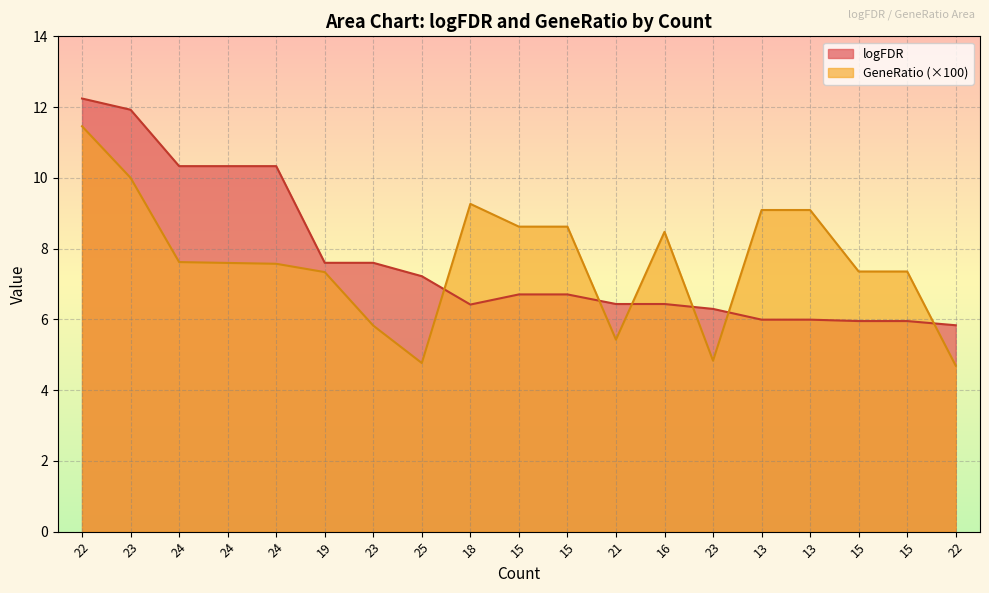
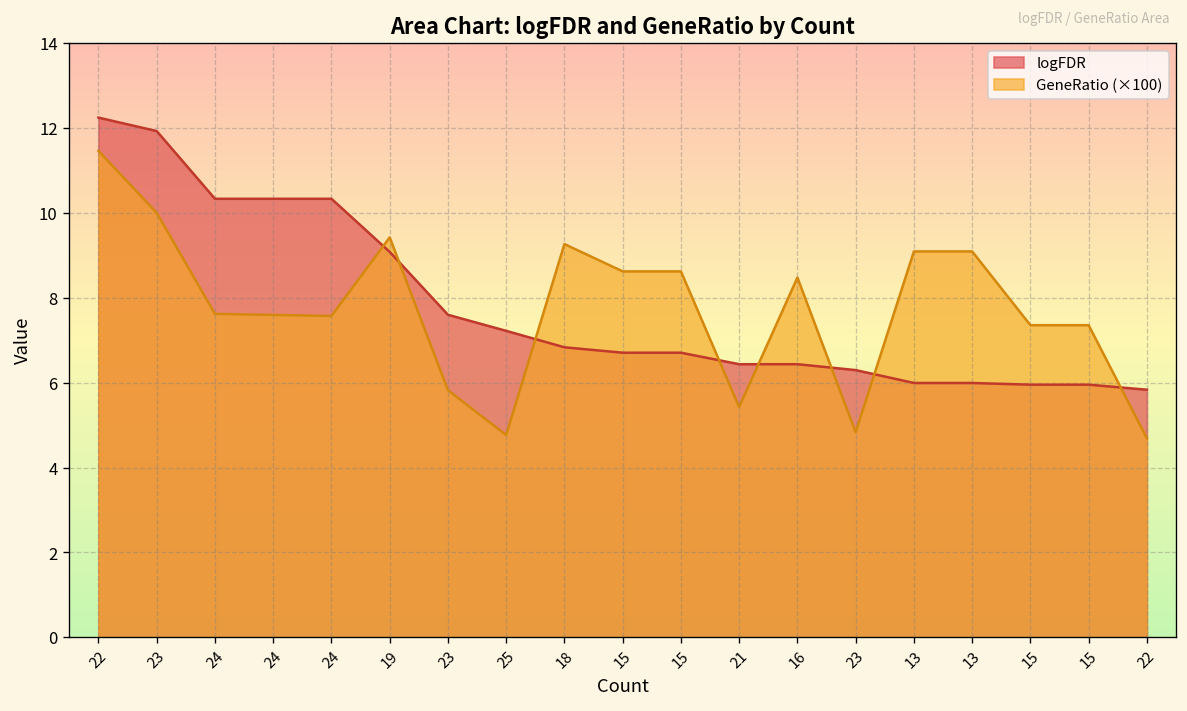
logFDR, 19: 7.6 -> 9.1
GeneRatio (×100), 19: 7.3 -> 9.4
logFDR, 18: 6.4 -> 6.8
